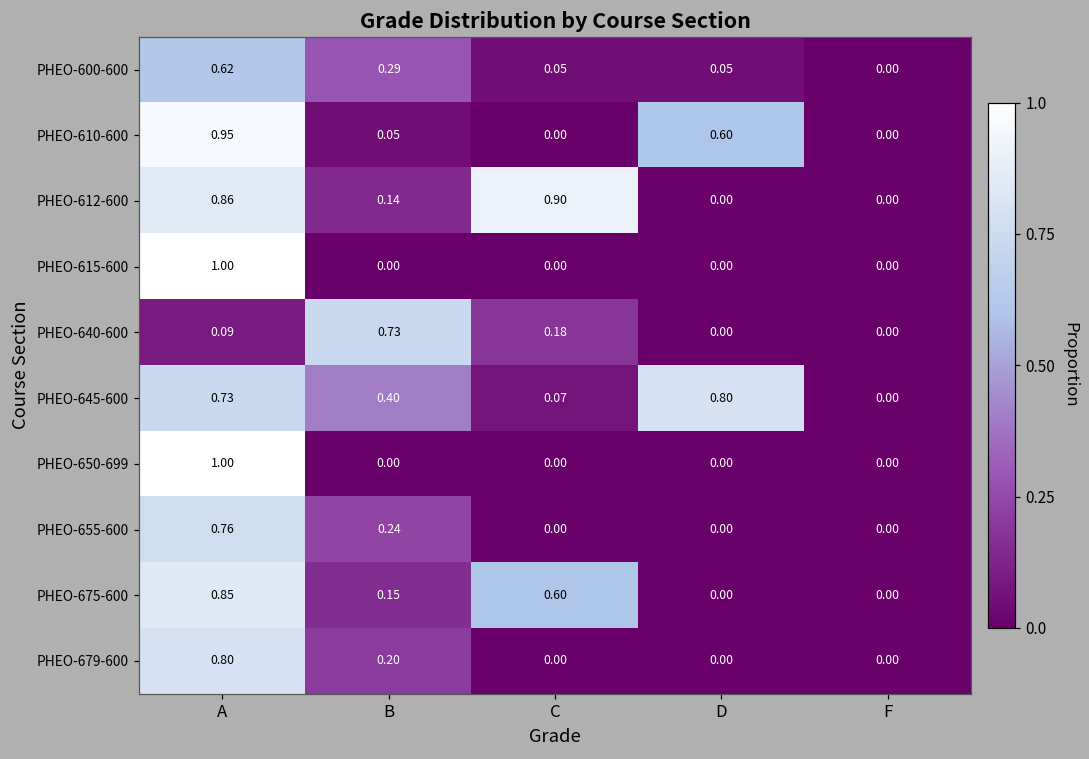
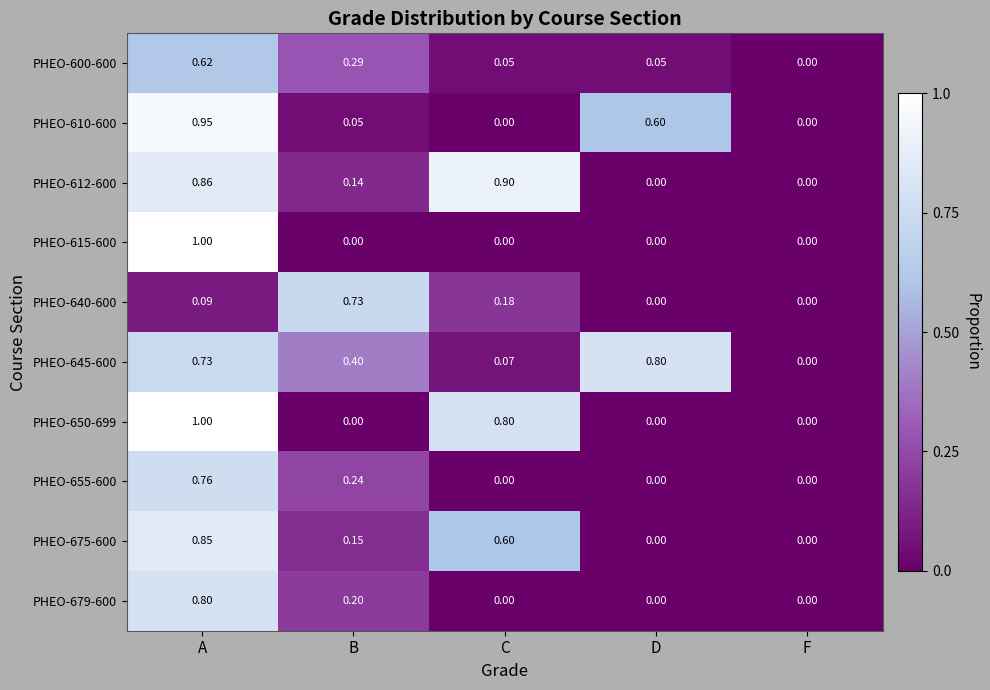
PHEO-650-699, C: 0.00 -> 0.80
